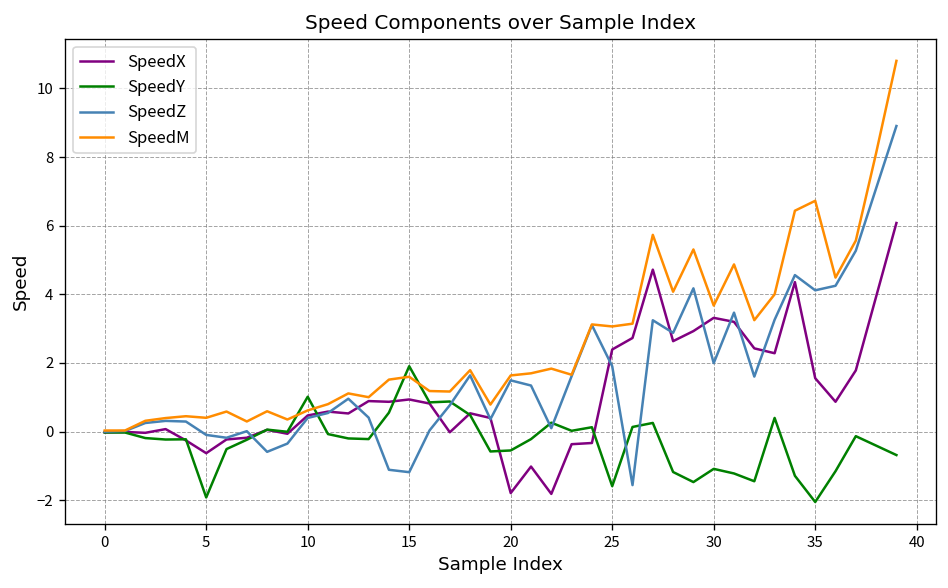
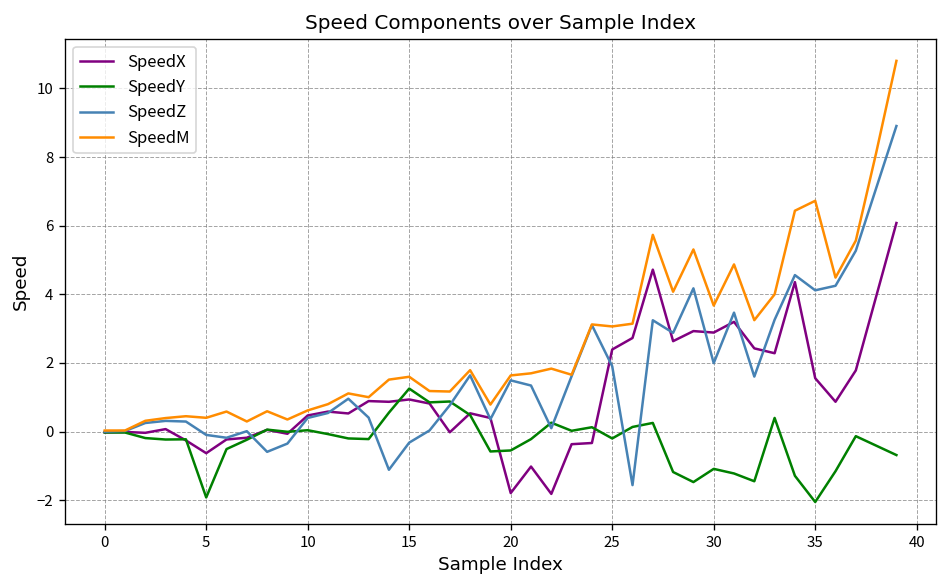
SpeedY, 10: 1.0 -> 0.0
SpeedY, 15: 1.9 -> 1.3
SpeedZ, 15: -1.2 -> -0.3
SpeedY, 25: -1.6 -> -0.2
SpeedX, 30: 3.3 -> 2.9
